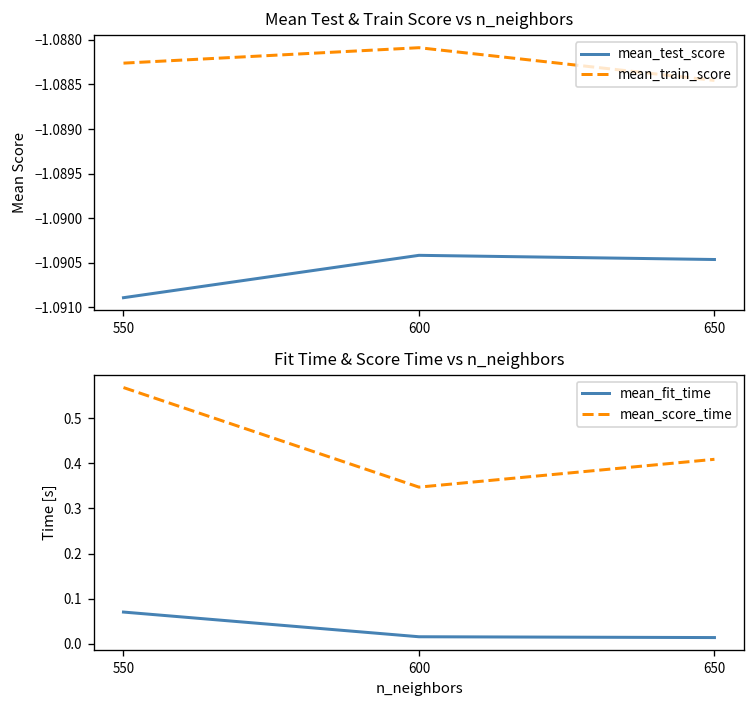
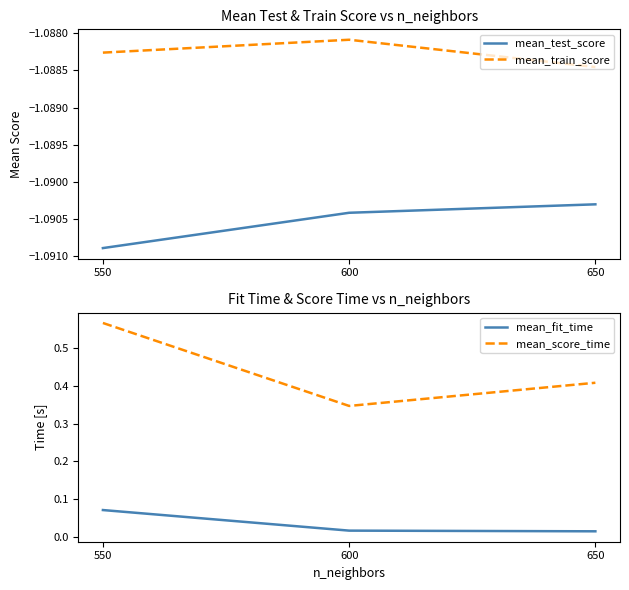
Mean Test & Train Score vs n_neighbors, mean_test_score, 650: -1.0905 -> -1.0903
